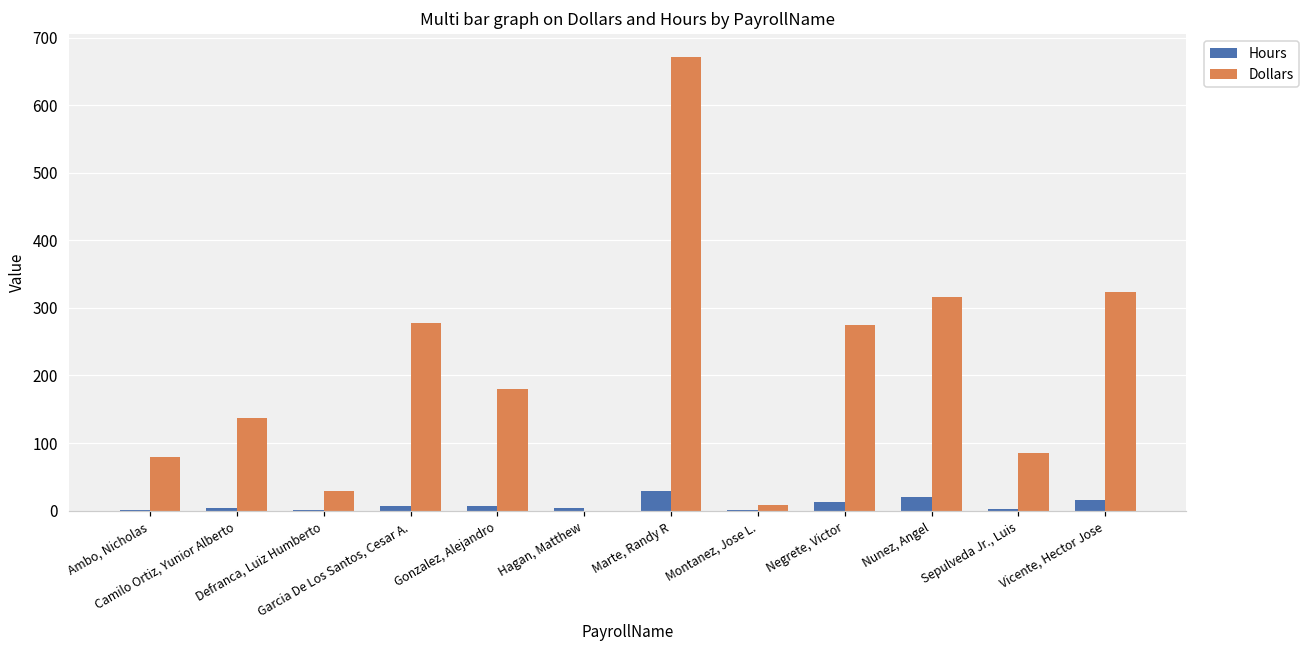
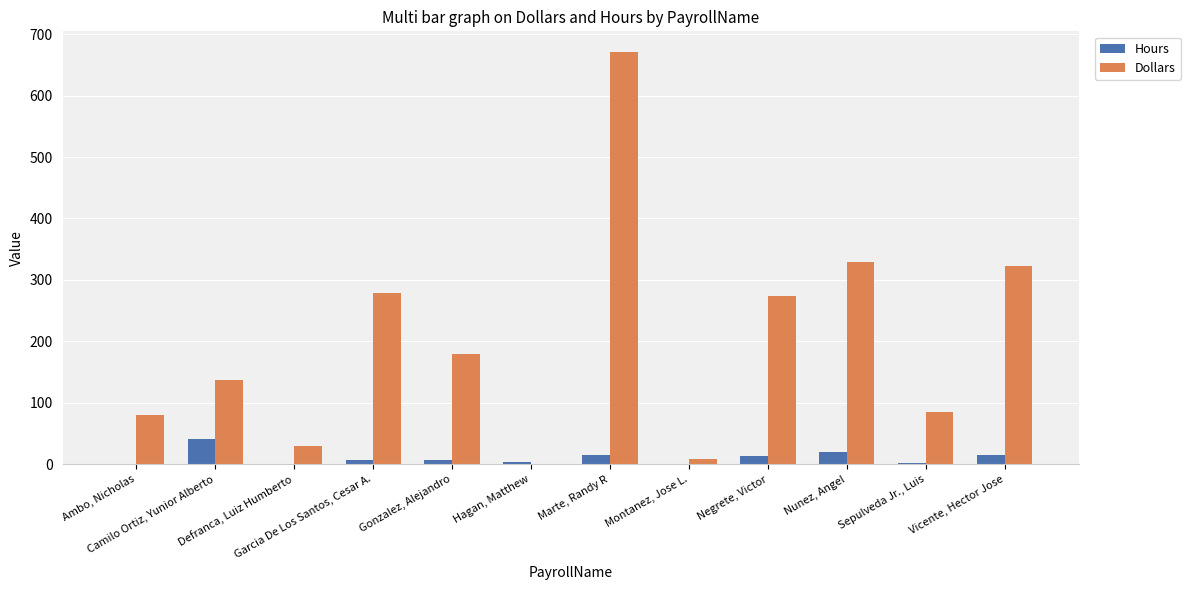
Hours, Camilo Ortiz, Yunior Alberto: 0 -> 40
Hours, Marte, Randy R: 30 -> 20
Dollars, Nunez, Angel: 320 -> 330
